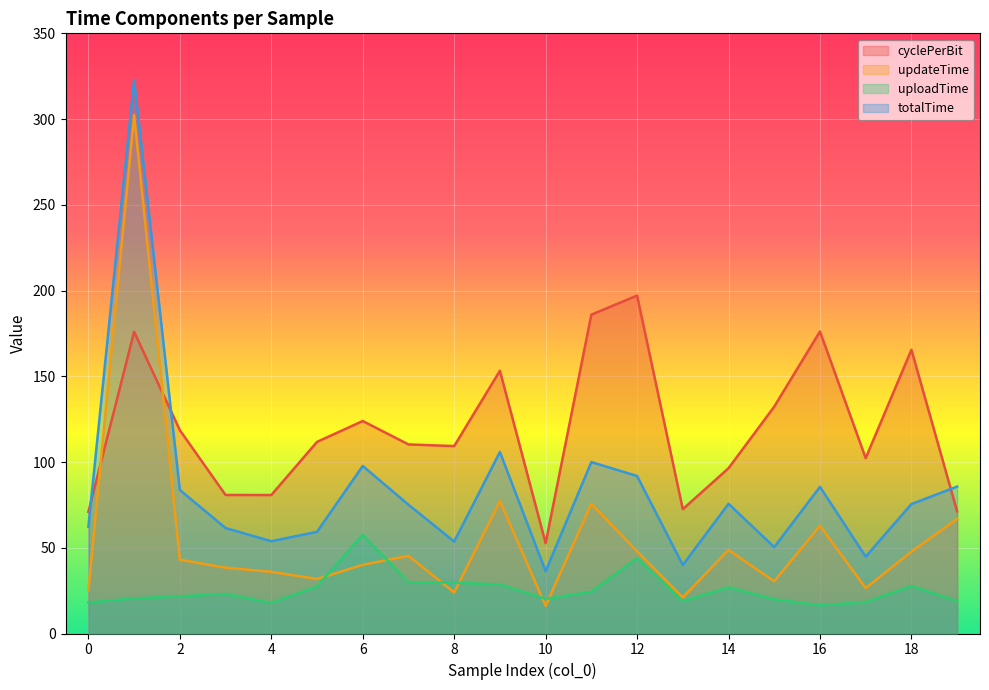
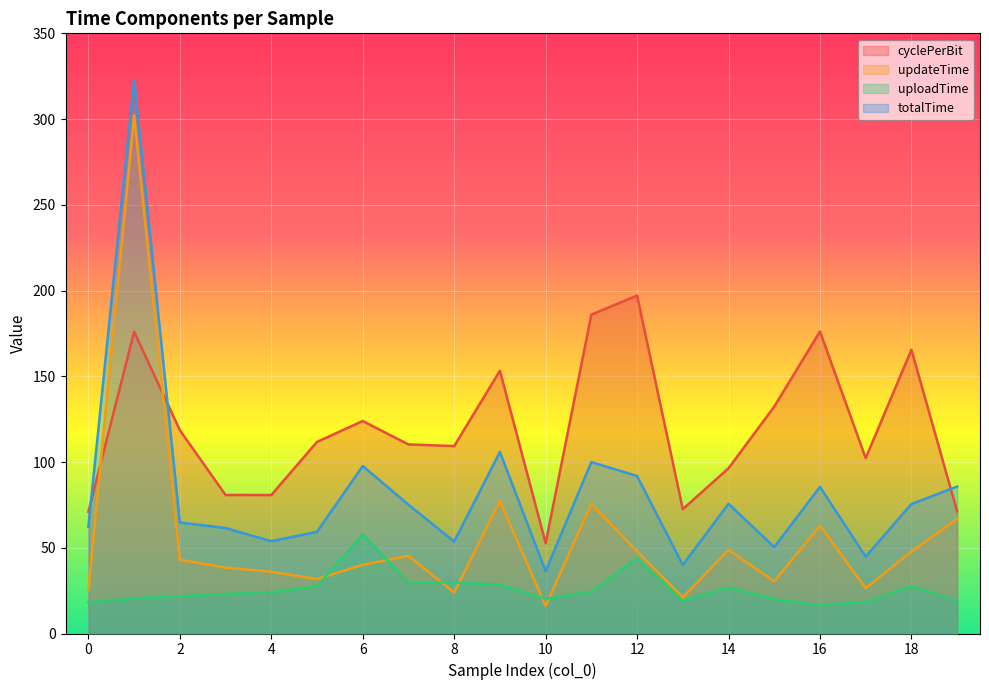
totalTime, 2: 84 -> 65
uploadTime, 4: 18 -> 24
